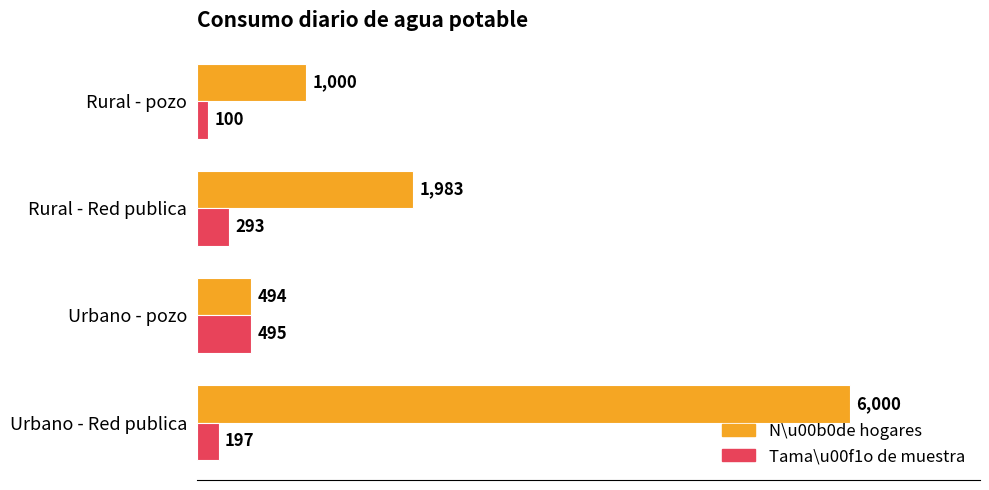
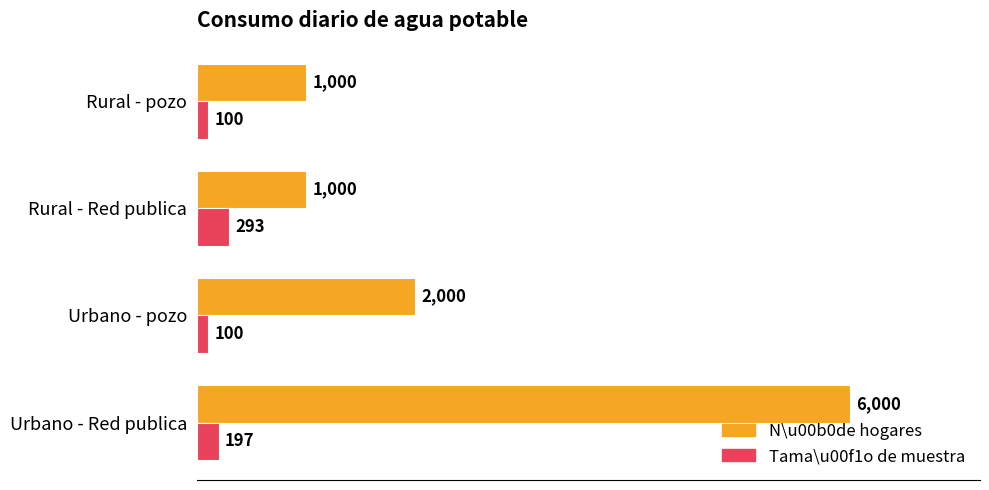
N\u00b0de hogares, Rural - Red publica: 1,983 -> 1,000
N\u00b0de hogares, Urbano - pozo: 494 -> 2,000
Tama\u00f1o de muestra, Urbano - pozo: 495 -> 100
